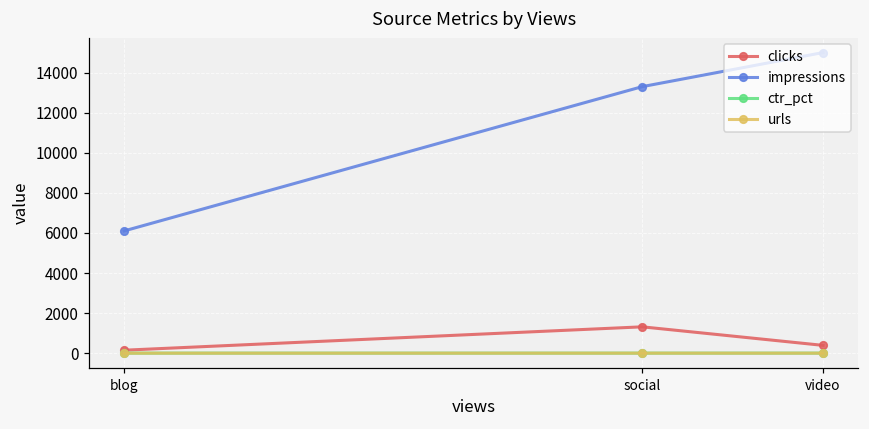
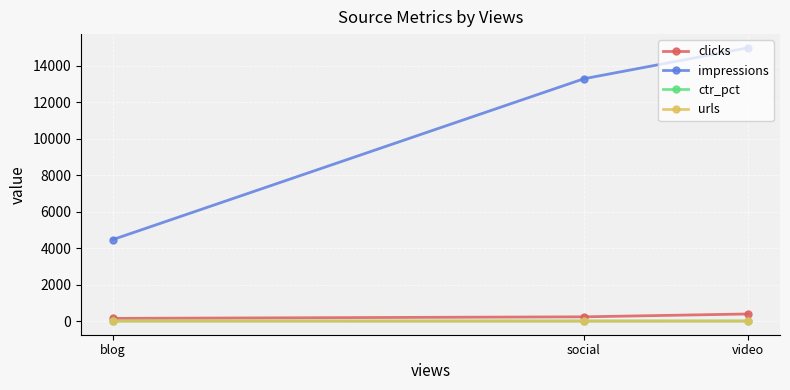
impressions, blog: 6100 -> 4500
clicks, social: 1300 -> 200
